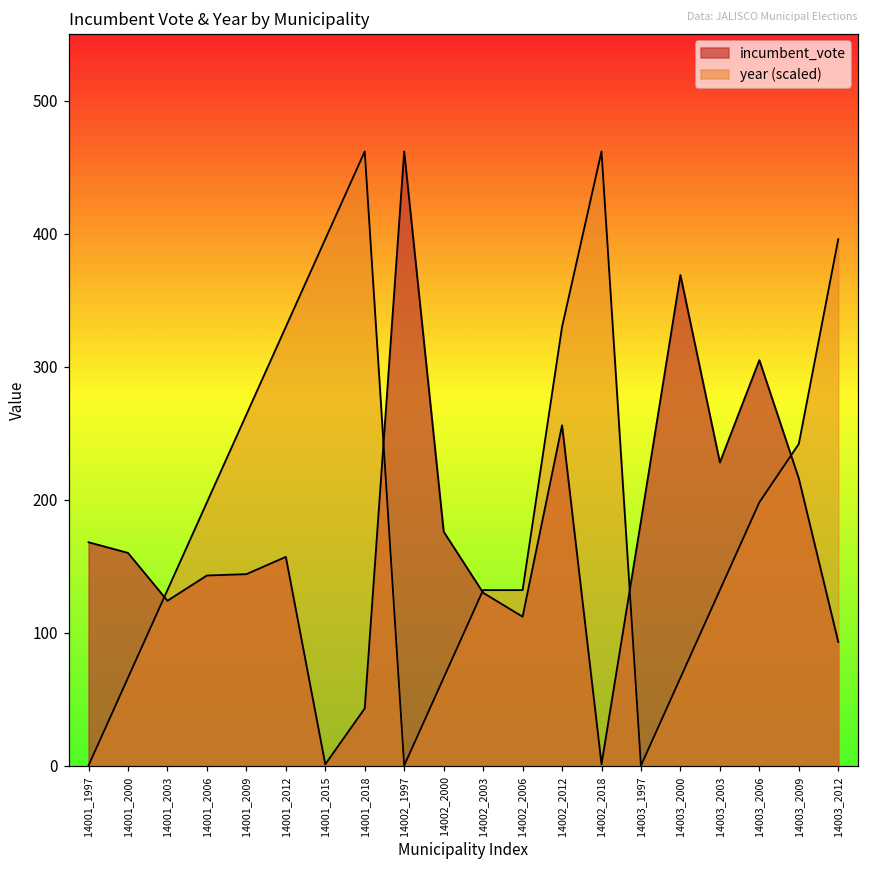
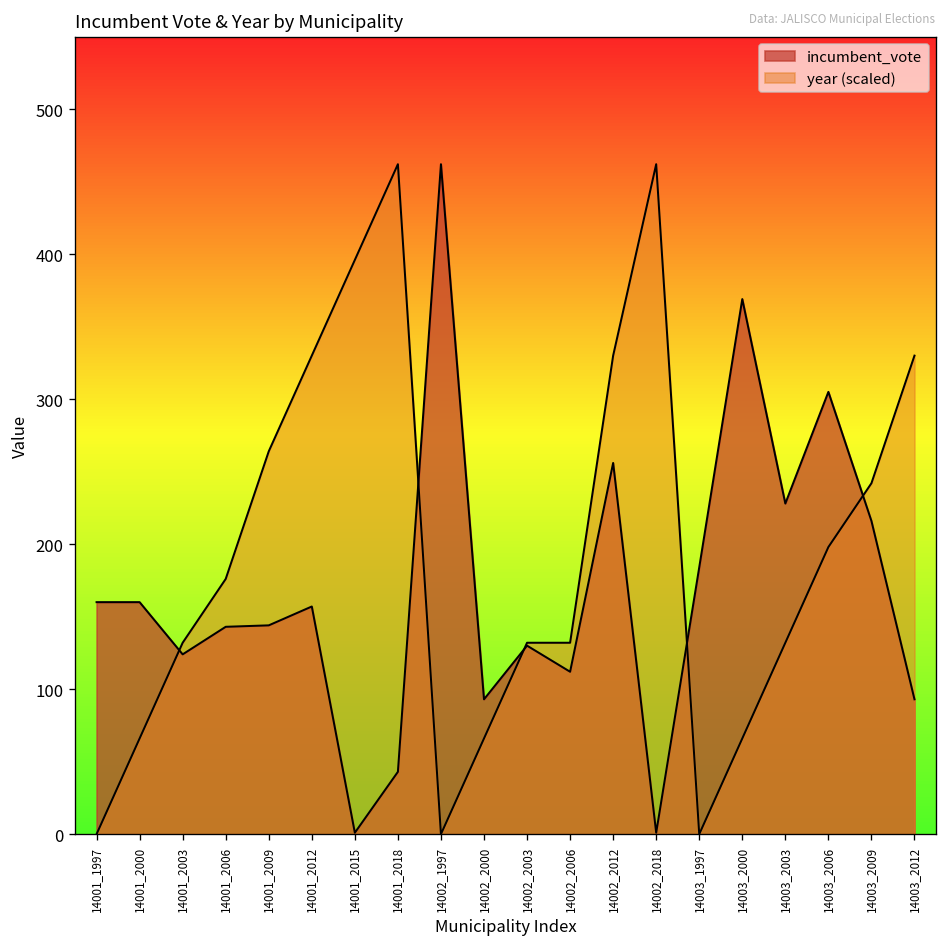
incumbent_vote, 14001_1997: 168 -> 160
year (scaled), 14001_2006: 198 -> 176
incumbent_vote, 14002_2000: 176 -> 93
year (scaled), 14003_2012: 396 -> 330
